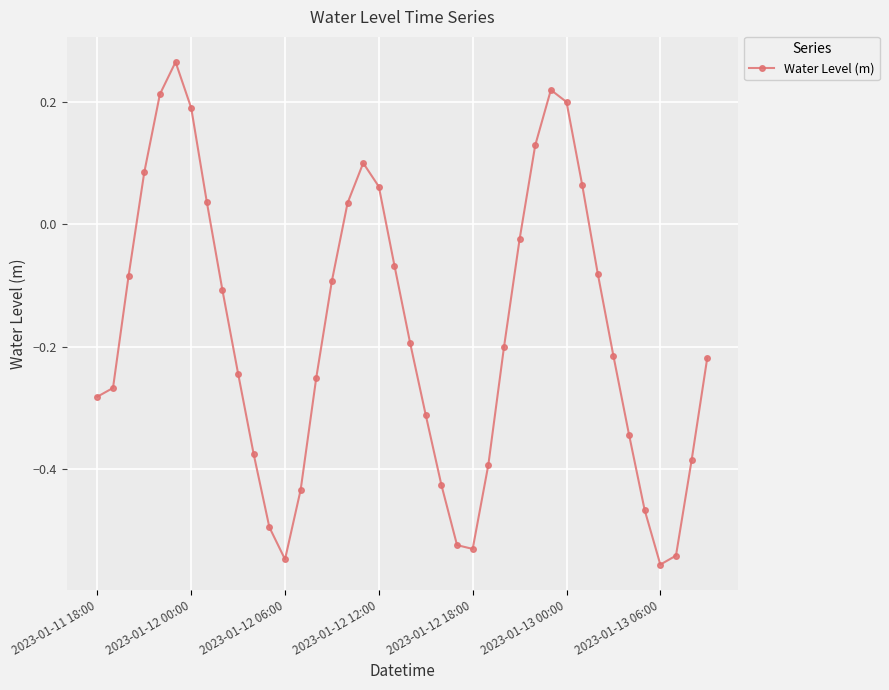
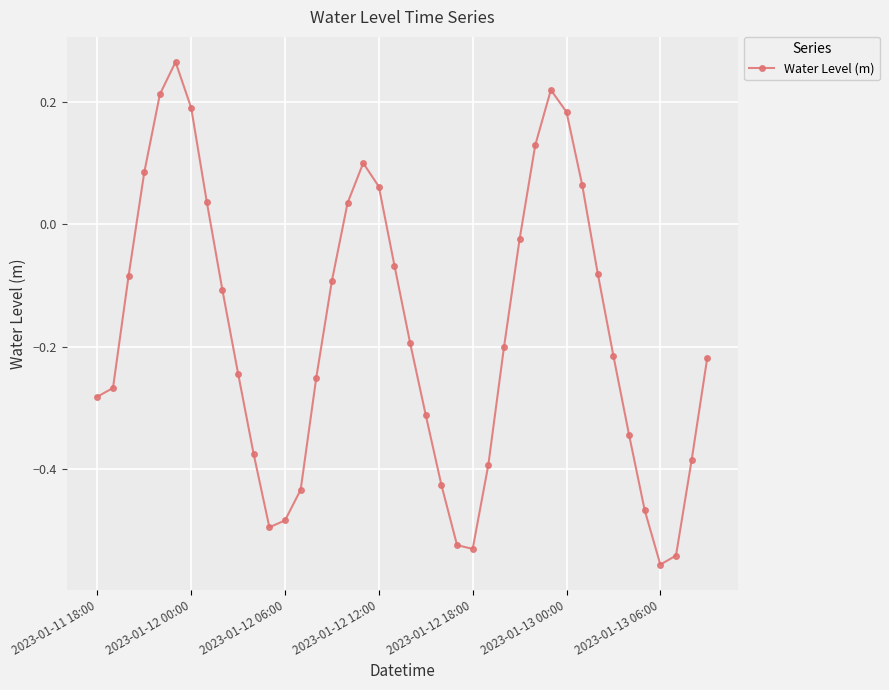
2023-01-12 06:00: -0.55 -> -0.48
2023-01-13 00:00: 0.20 -> 0.18
